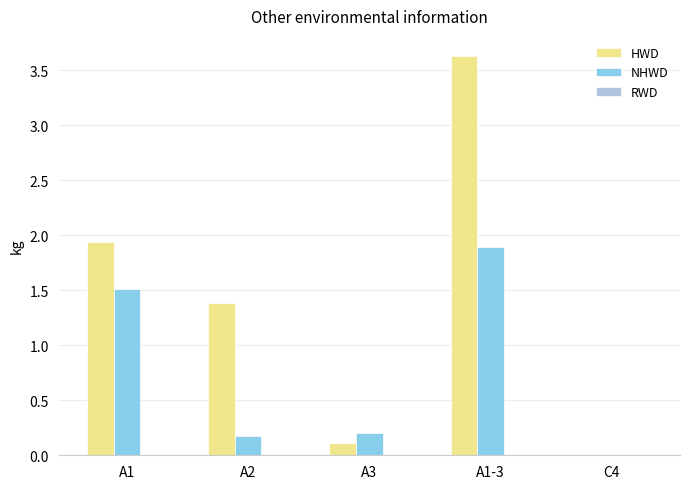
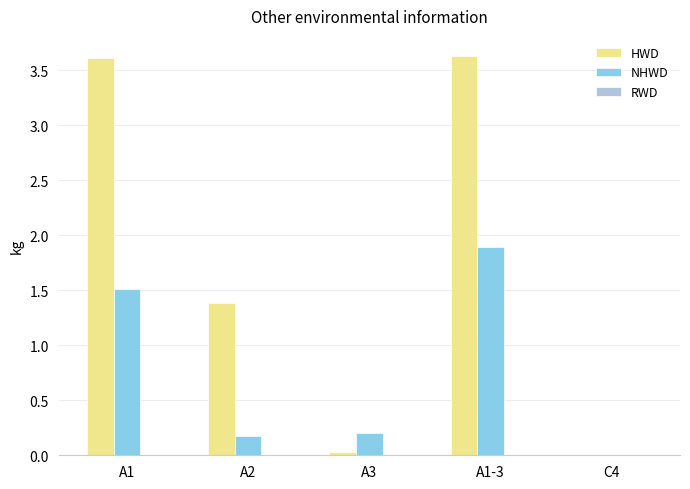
HWD, A1: 1.94 -> 3.61
HWD, A3: 0.11 -> 0.03
